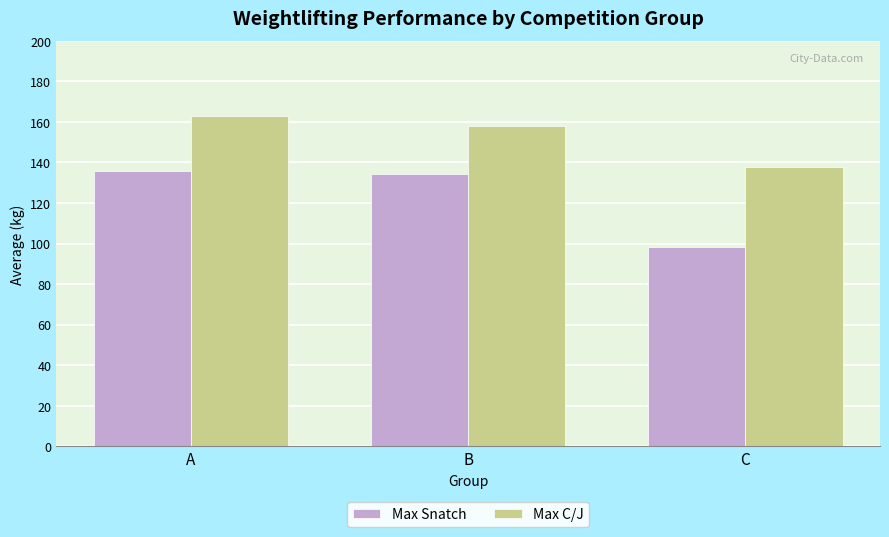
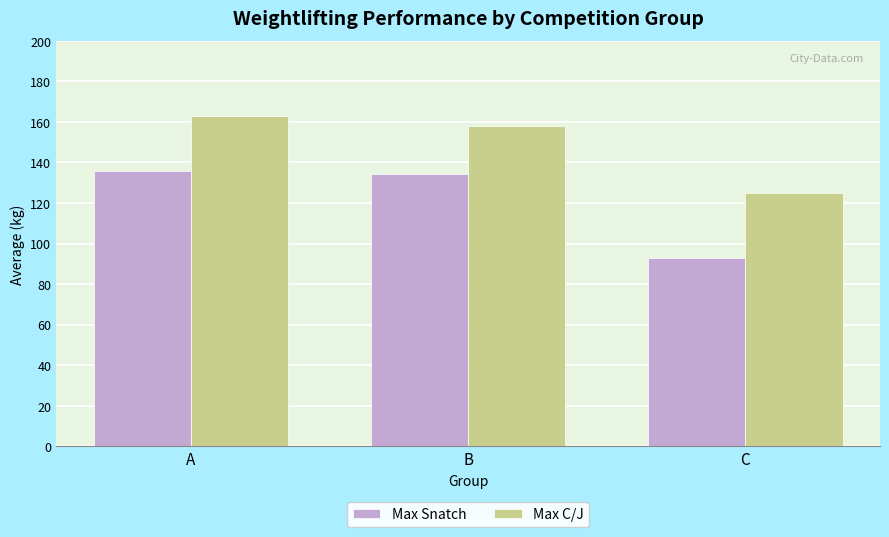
Max Snatch, C: 98 -> 93
Max C/J, C: 138 -> 125
